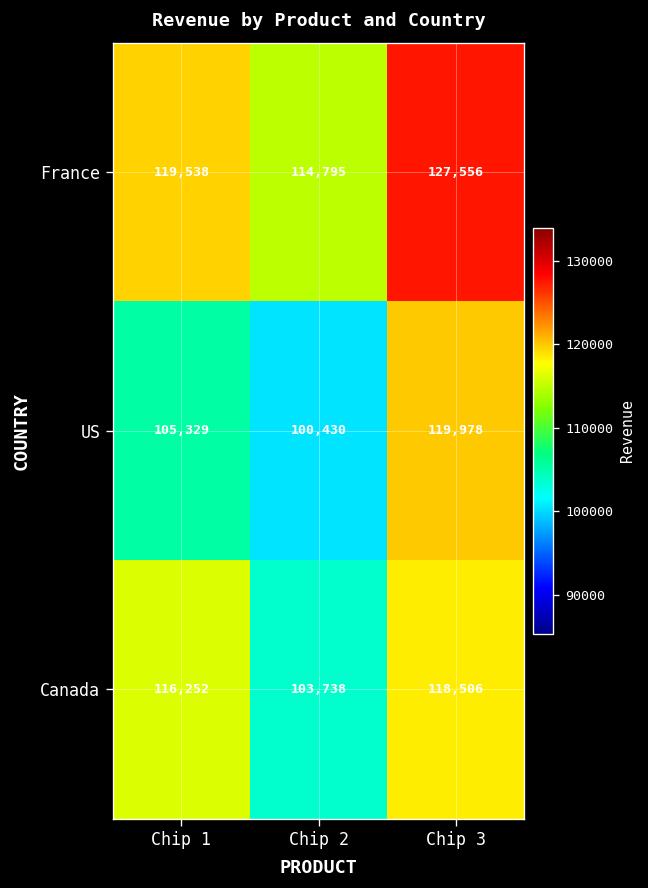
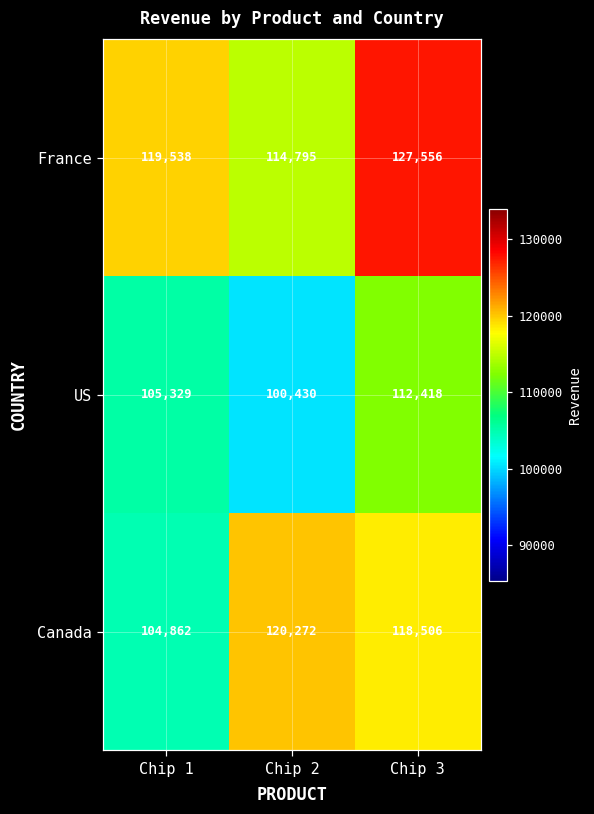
US, Chip 3: 119,978 -> 112,418
Canada, Chip 1: 116,252 -> 104,862
Canada, Chip 2: 103,738 -> 120,272
